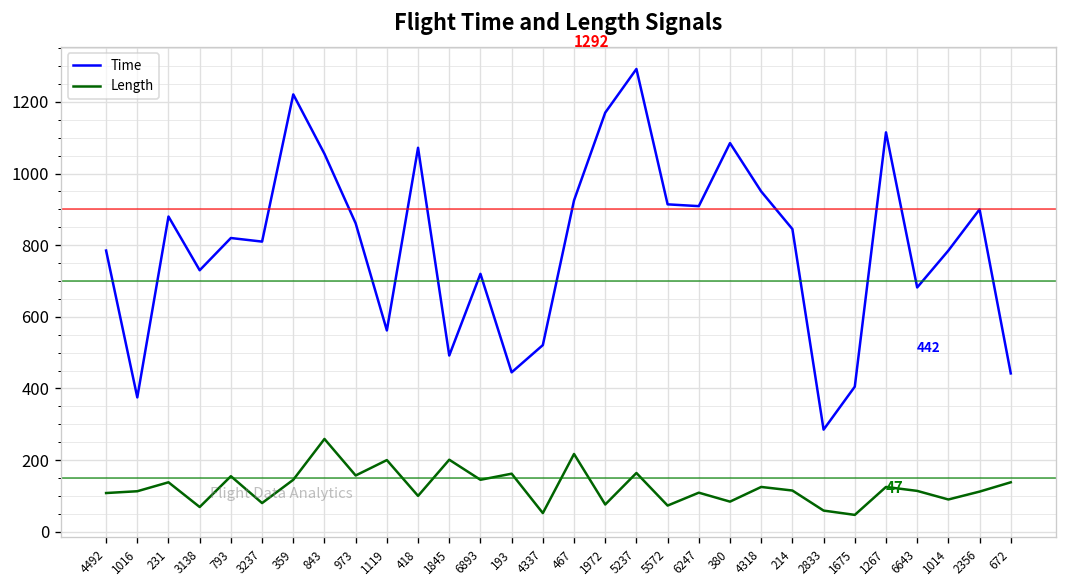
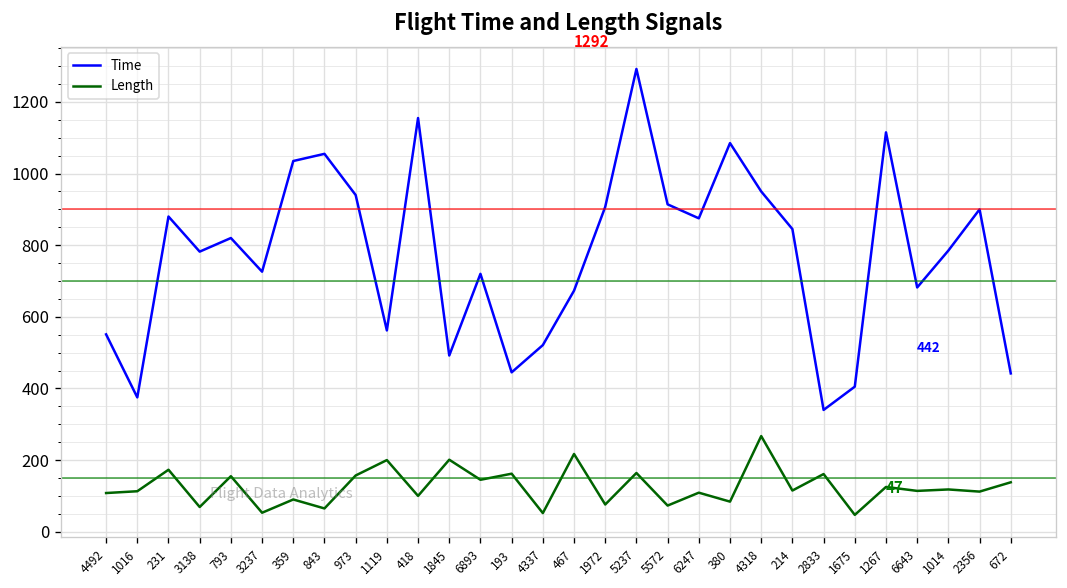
Time, 4492: 790 -> 550
Length, 231: 140 -> 170
Time, 3138: 730 -> 780
Time, 3237: 810 -> 730
Length, 3237: 80 -> 50
Time, 359: 1220 -> 1040
Length, 359: 150 -> 90
Length, 843: 260 -> 70
Time, 973: 860 -> 940
Time, 418: 1070 -> 1160
Time, 467: 930 -> 670
Time, 1972: 1170 -> 910
Time, 6247: 910 -> 880
Length, 4318: 130 -> 270
Time, 2833: 290 -> 340
Length, 2833: 60 -> 160
Length, 1014: 90 -> 120
